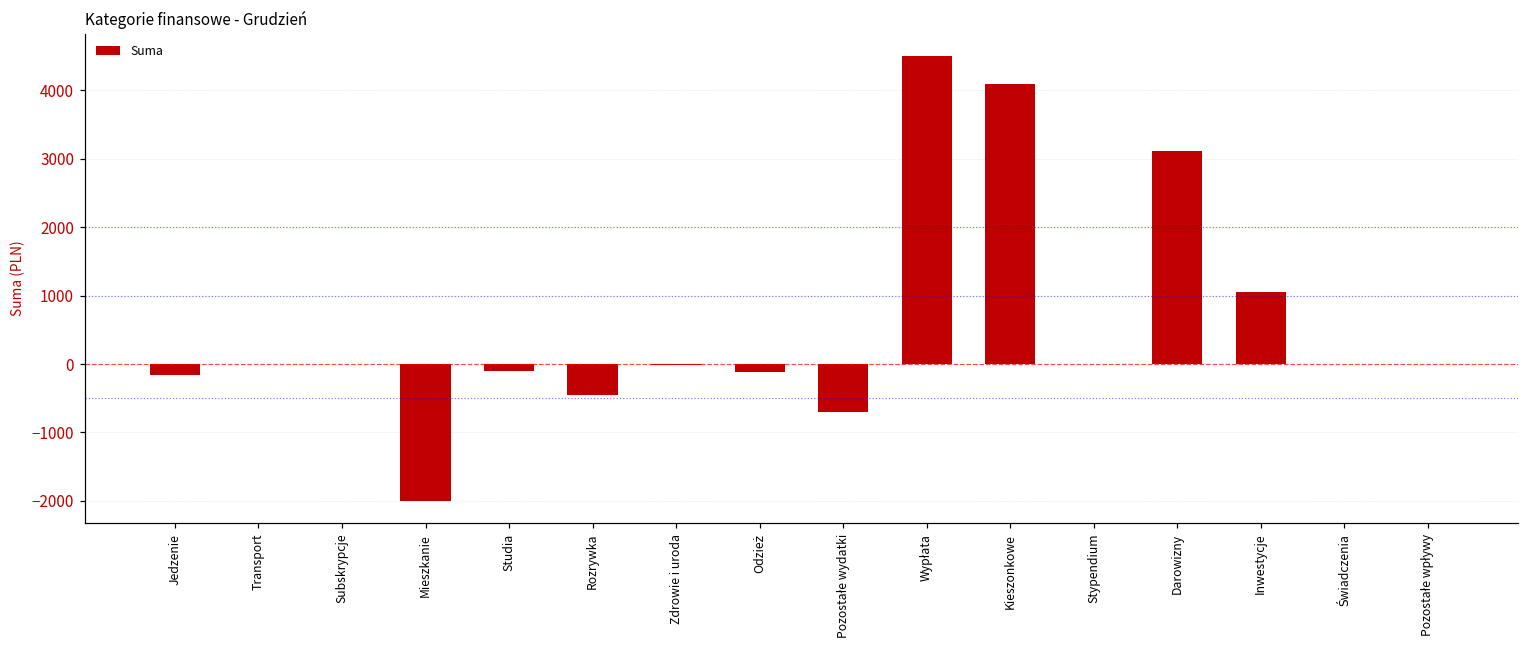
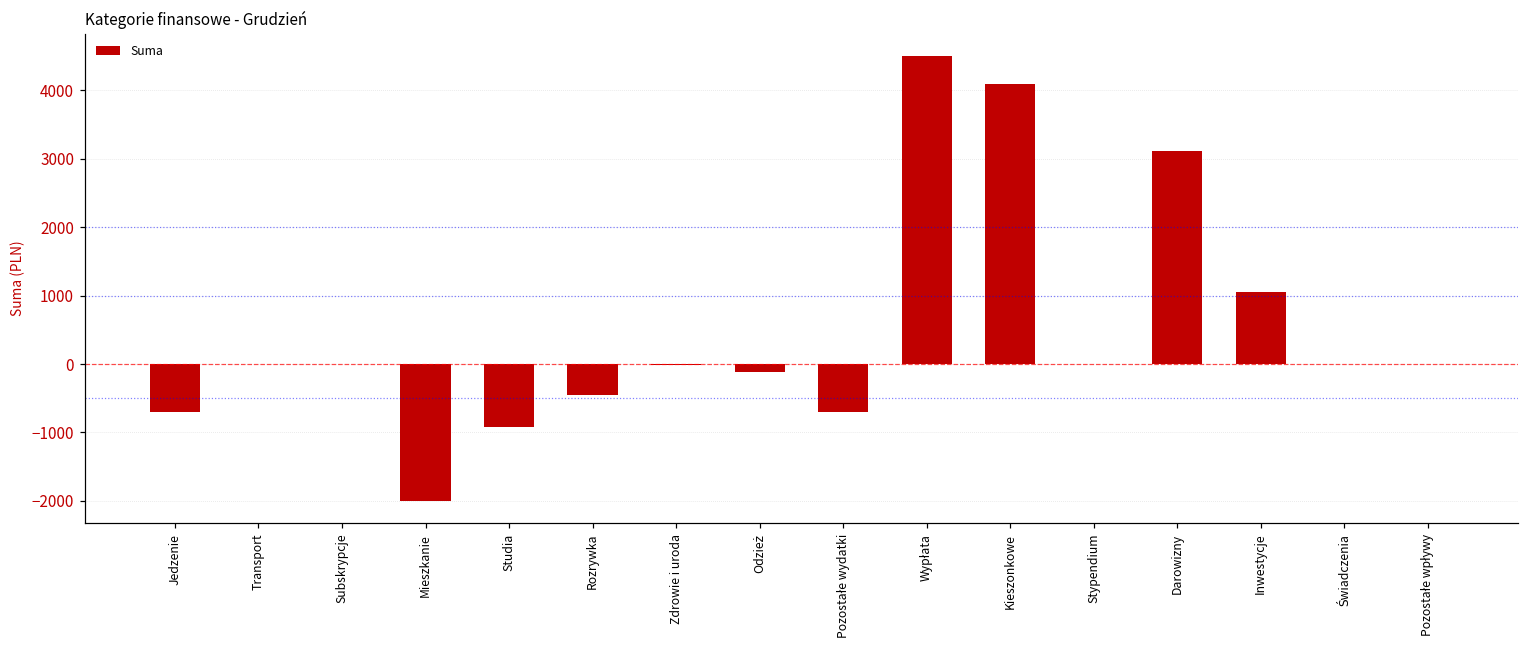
Jedzenie: -200 -> -700
Studia: -100 -> -900
